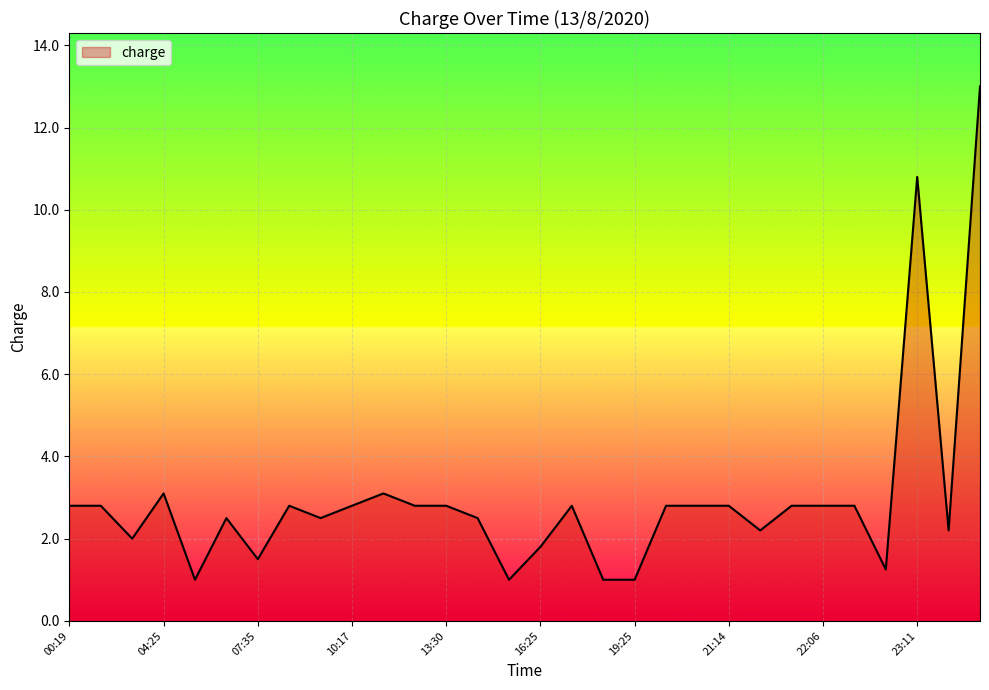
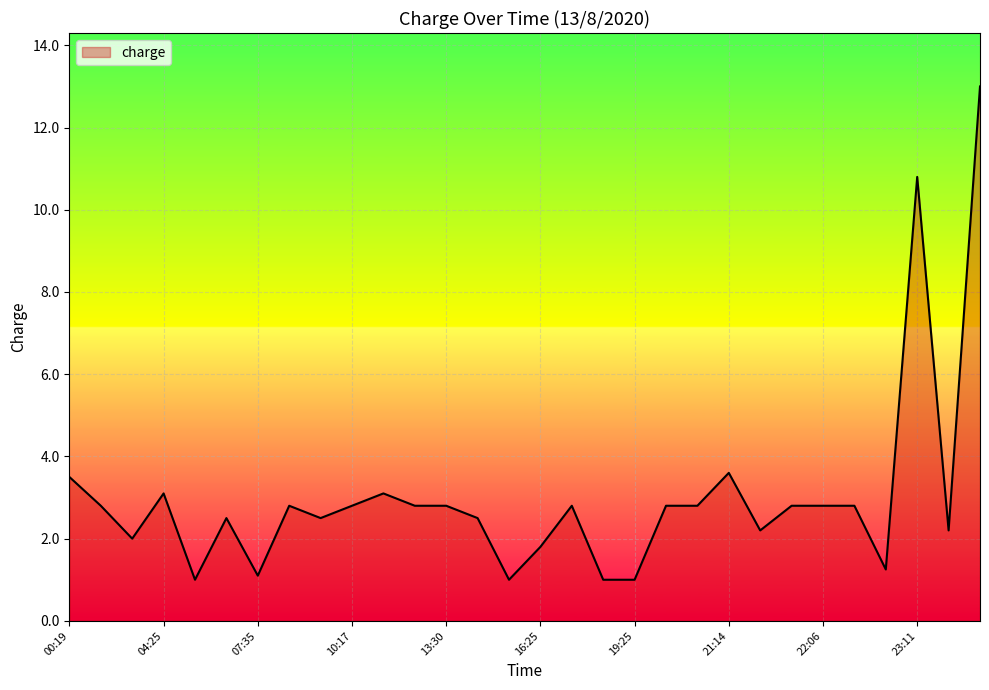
00:19: 2.8 -> 3.5
07:35: 1.5 -> 1.1
21:14: 2.8 -> 3.6
